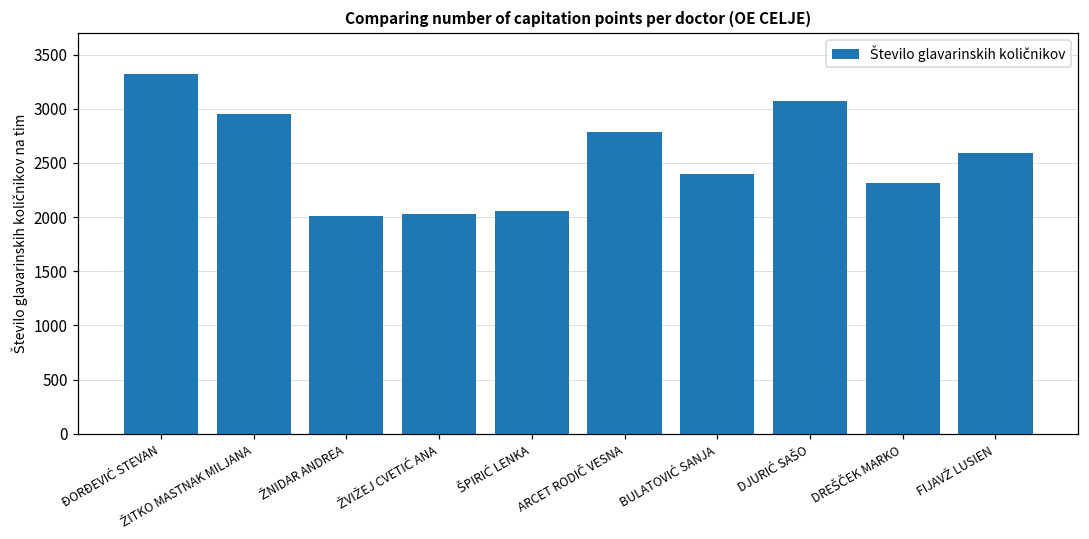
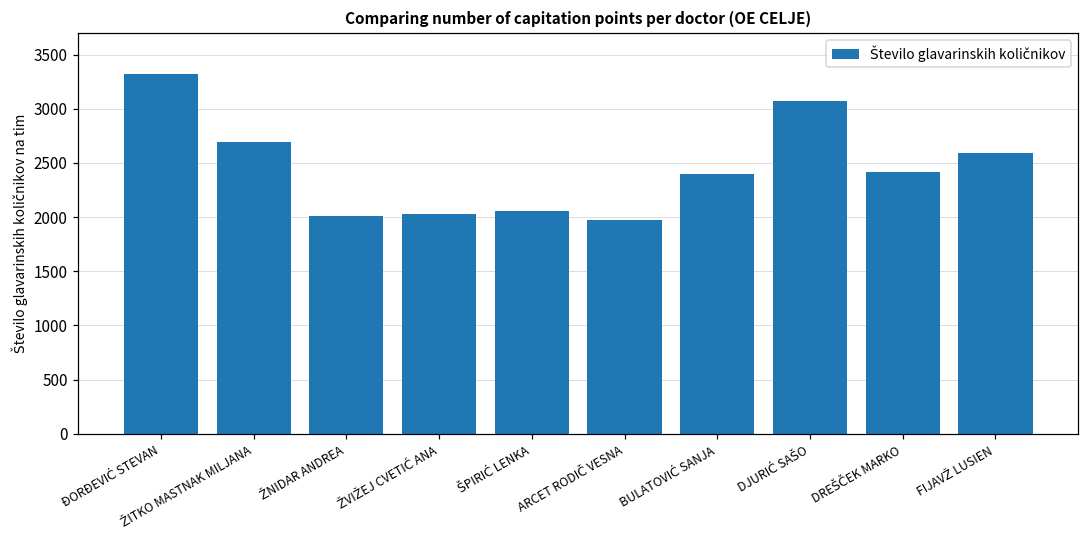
ŽITKO MASTNAK MILJANA: 3000 -> 2700
ARCET RODIČ VESNA: 2800 -> 2000
DREŠČEK MARKO: 2300 -> 2400
